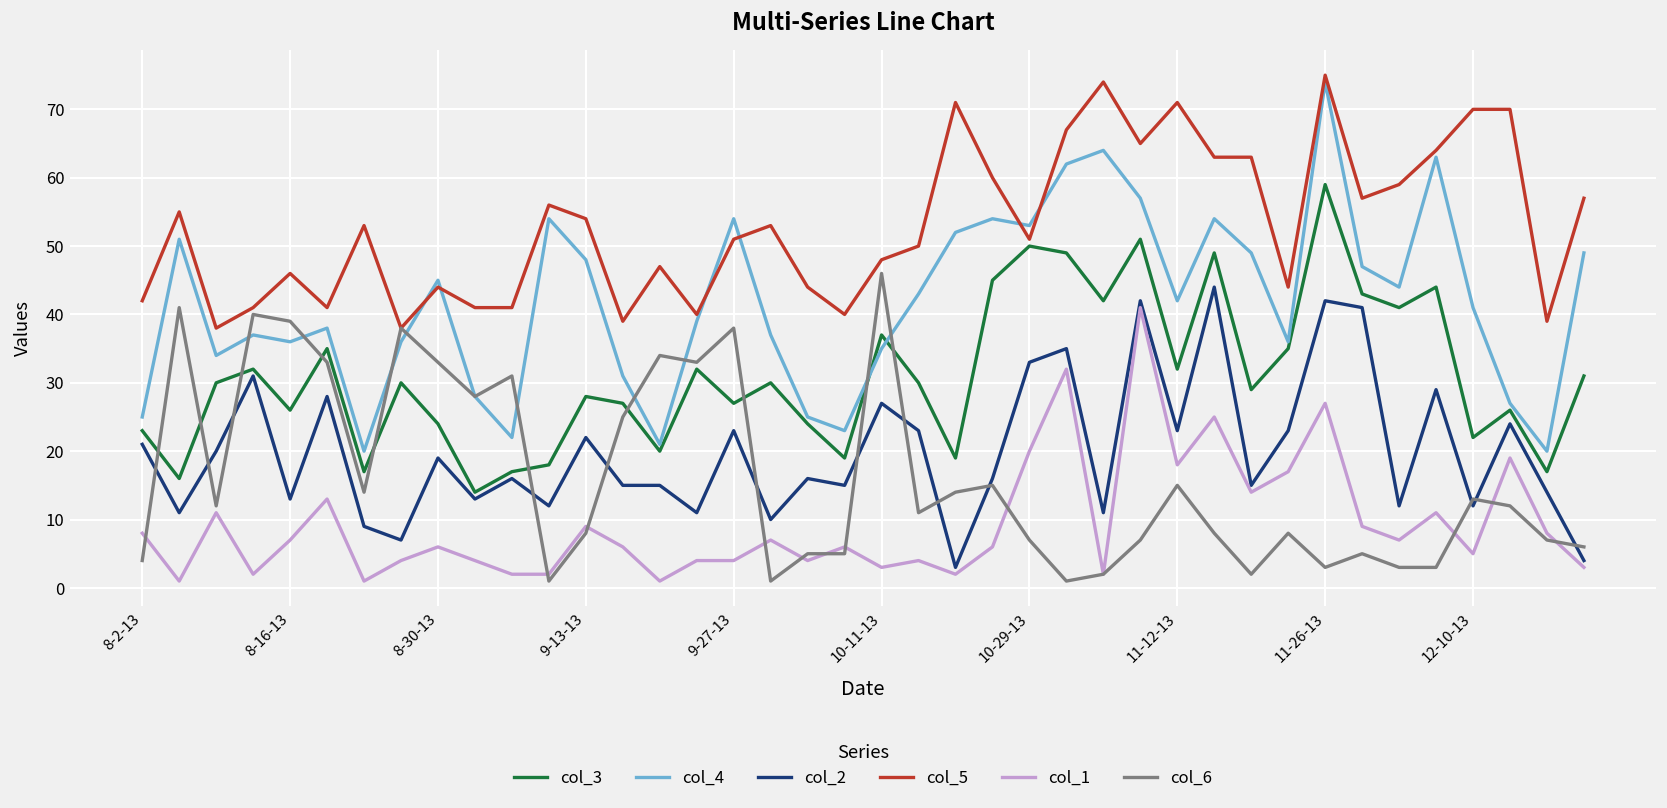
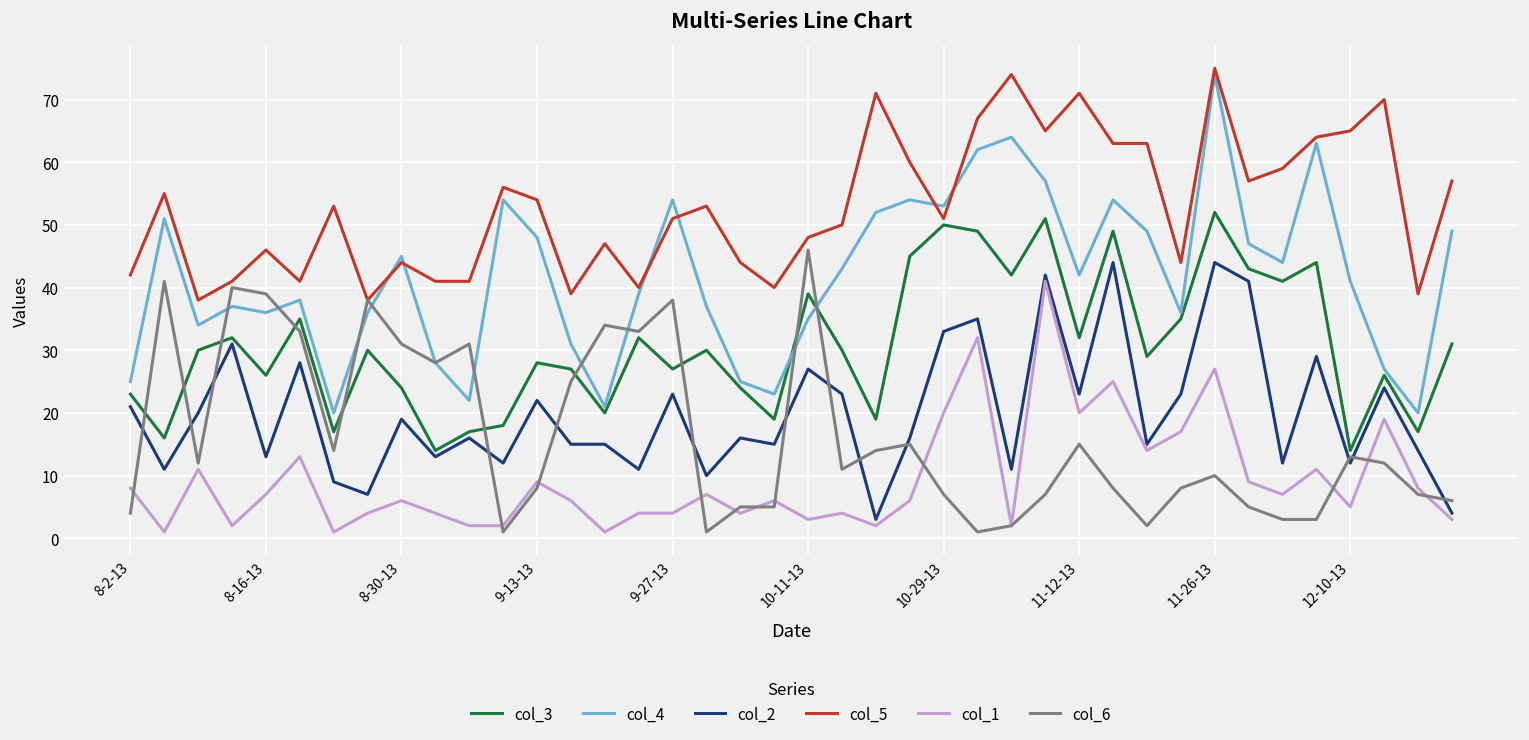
col_6, 8-30-13: 33 -> 31
col_3, 10-11-13: 37 -> 39
col_1, 11-12-13: 18 -> 20
col_3, 11-26-13: 59 -> 52
col_2, 11-26-13: 42 -> 44
col_6, 11-26-13: 3 -> 10
col_3, 12-10-13: 22 -> 14
col_5, 12-10-13: 70 -> 65
